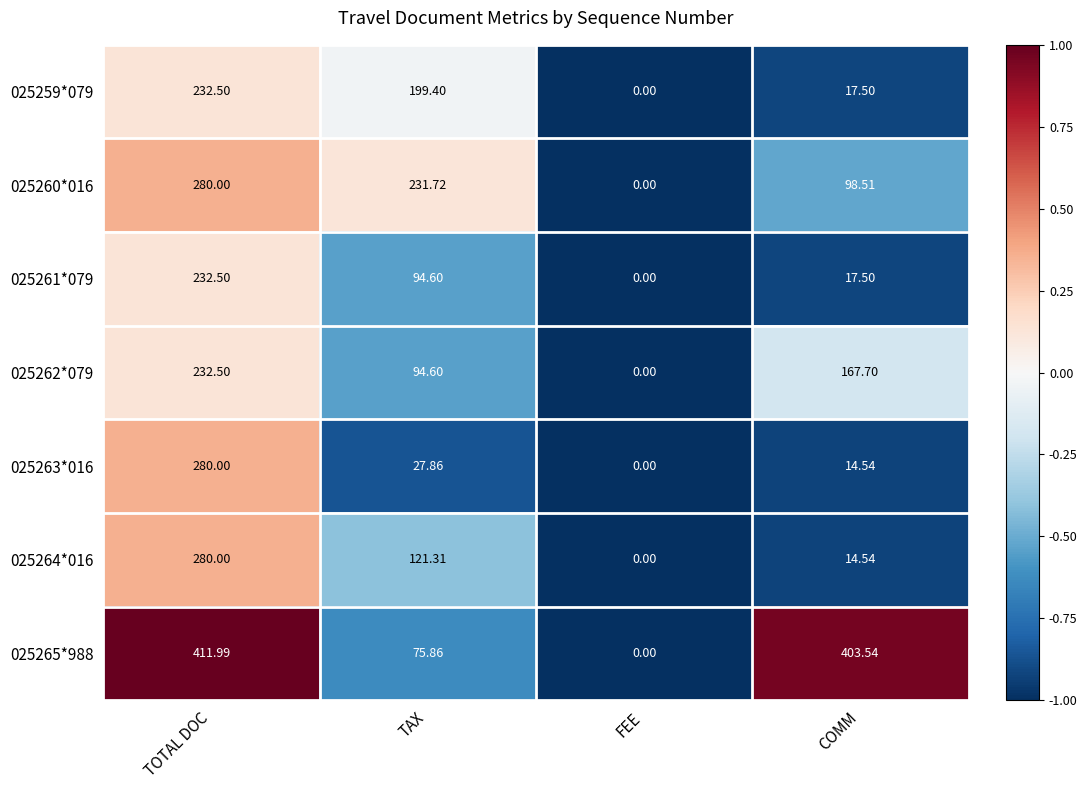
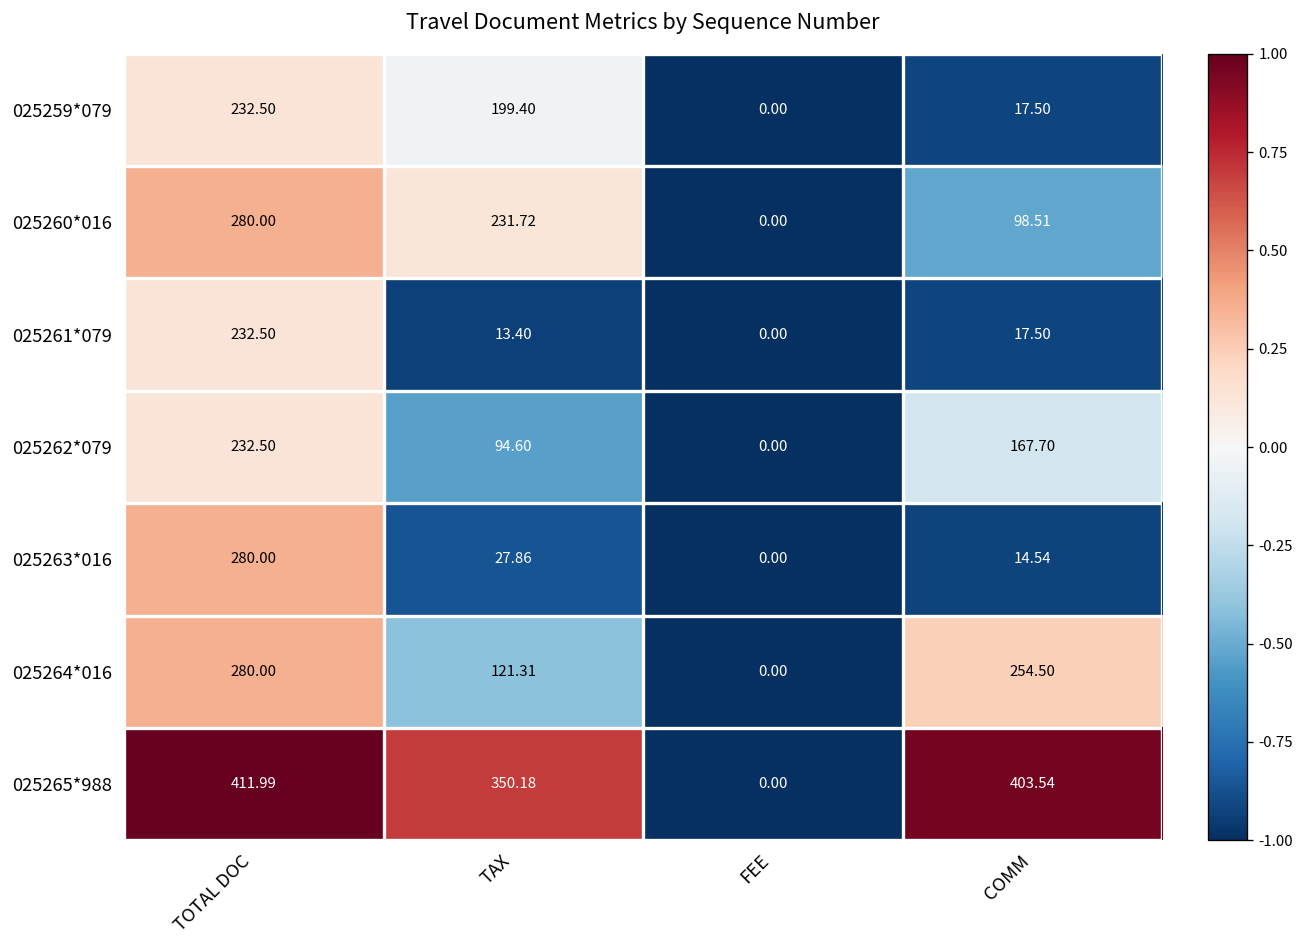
025261*079, TAX: 94.60 -> 13.40
025264*016, COMM: 14.54 -> 254.50
025265*988, TAX: 75.86 -> 350.18
